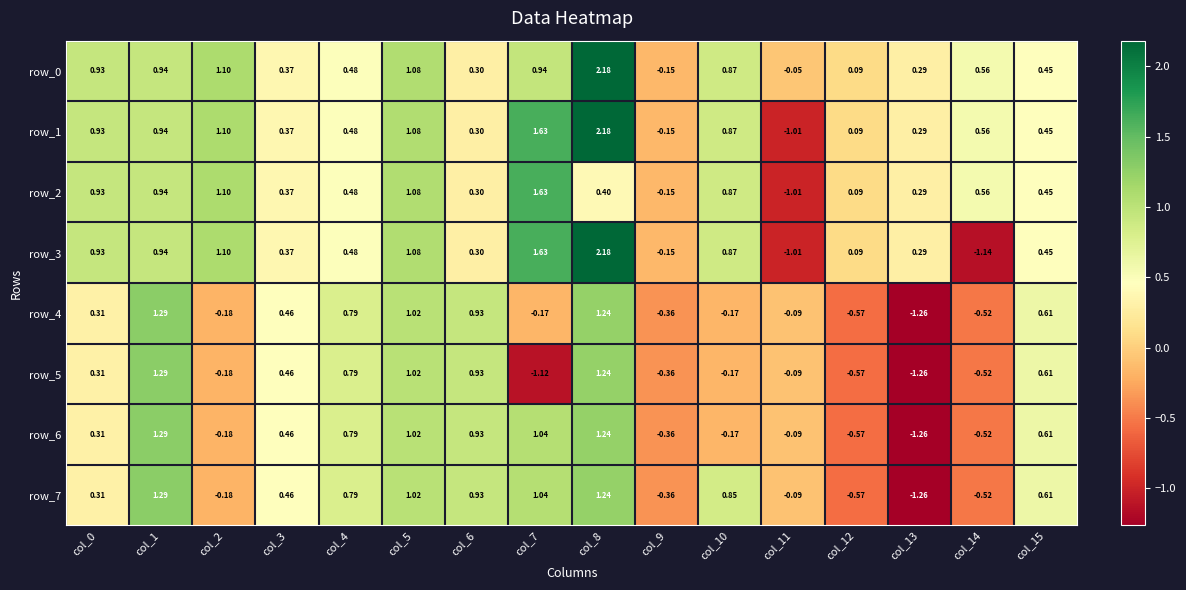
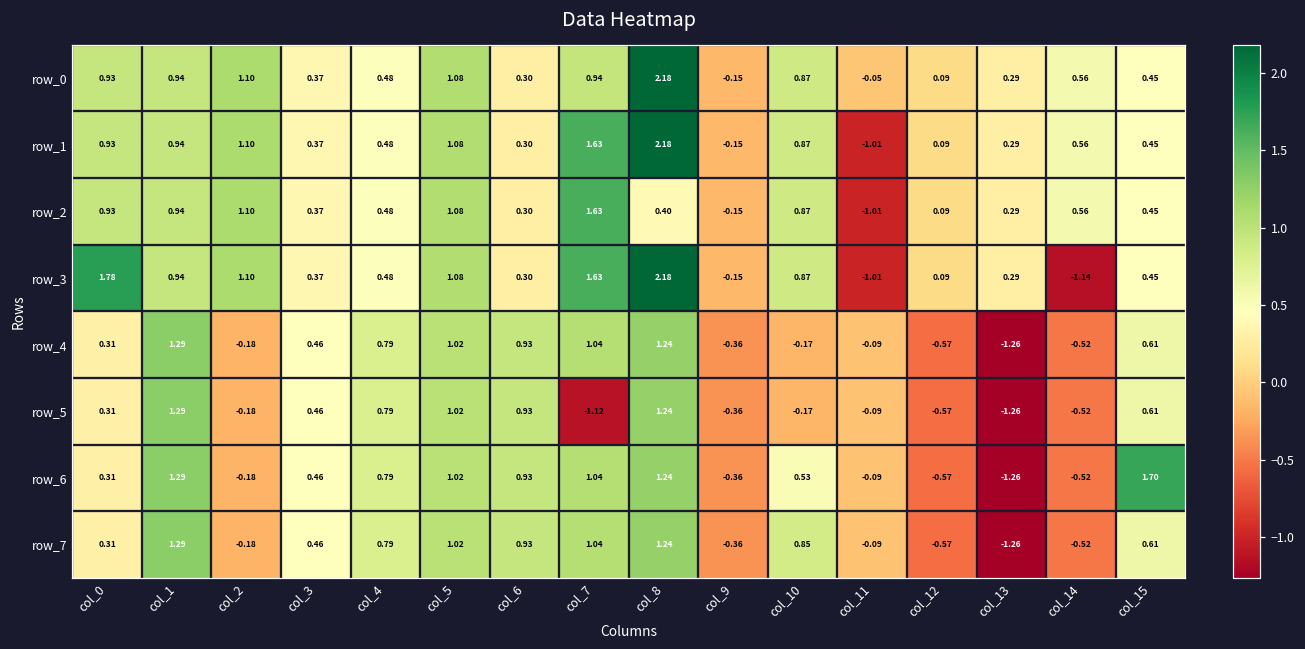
row_3, col_0: 0.93 -> 1.78
row_4, col_7: -0.17 -> 1.04
row_6, col_10: -0.17 -> 0.53
row_6, col_15: 0.61 -> 1.70
